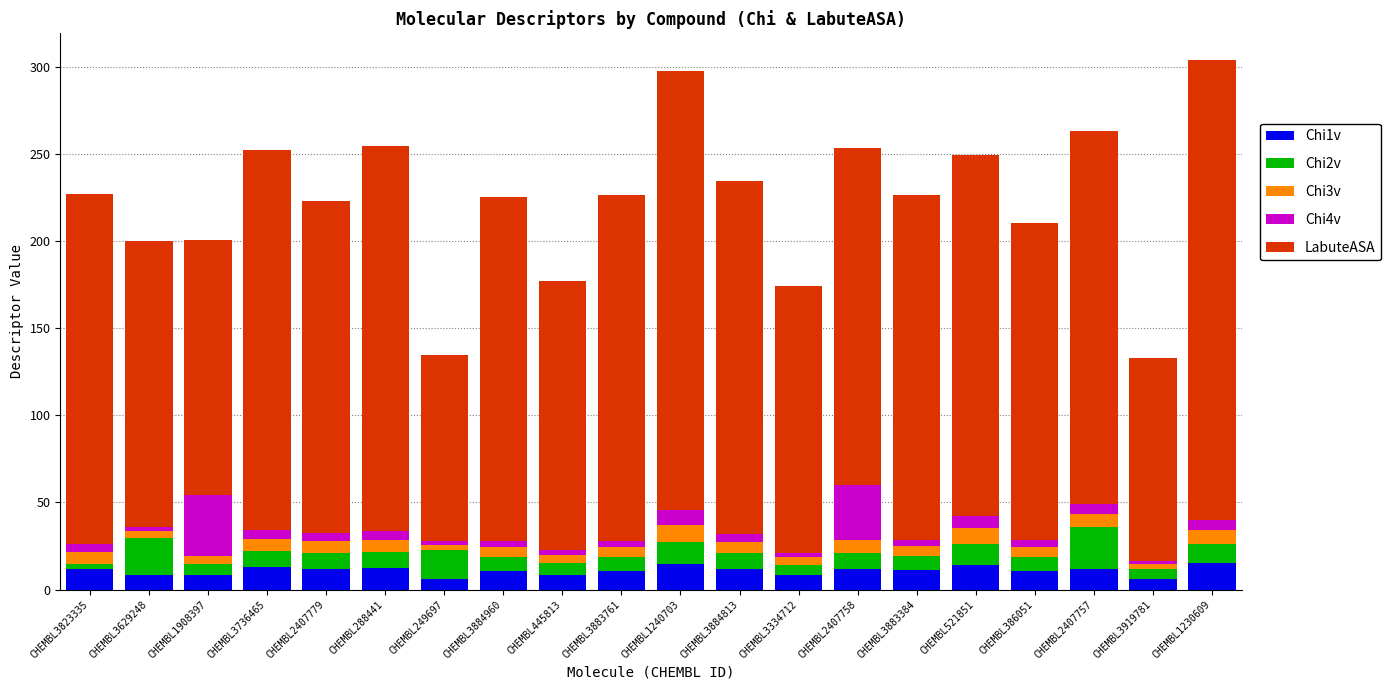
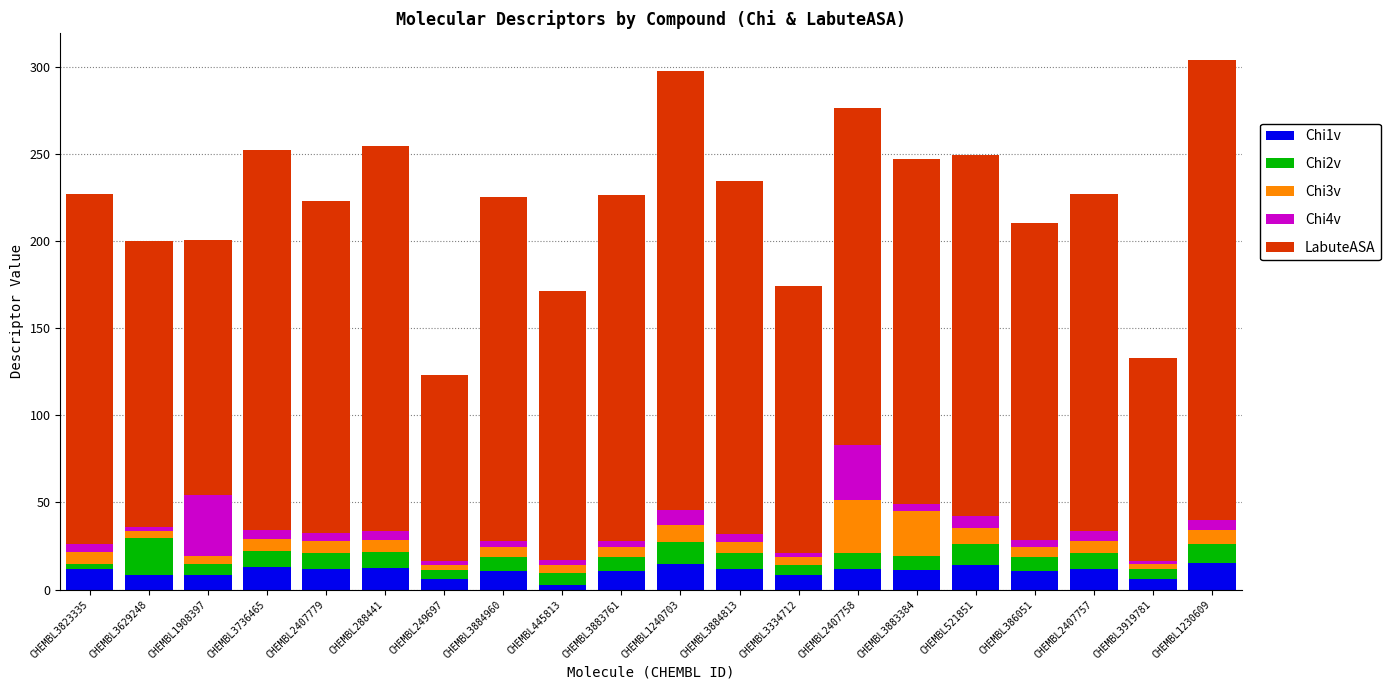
Chi2v, CHEMBL249697: 16 -> 5
Chi1v, CHEMBL445813: 9 -> 3
Chi3v, CHEMBL2407758: 7 -> 30
Chi3v, CHEMBL3883384: 6 -> 26
Chi2v, CHEMBL2407757: 25 -> 9
LabuteASA, CHEMBL2407757: 214 -> 193
